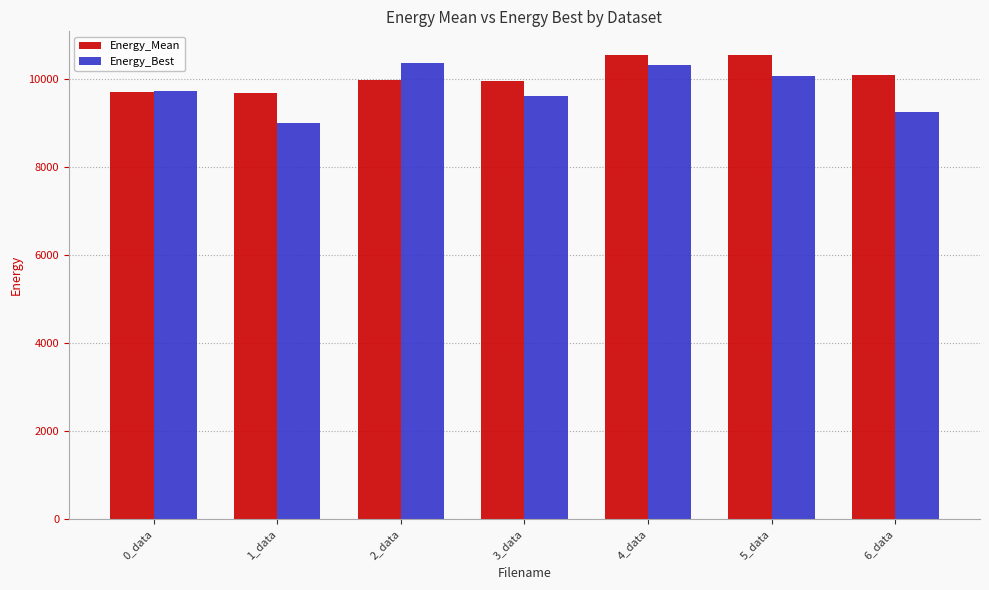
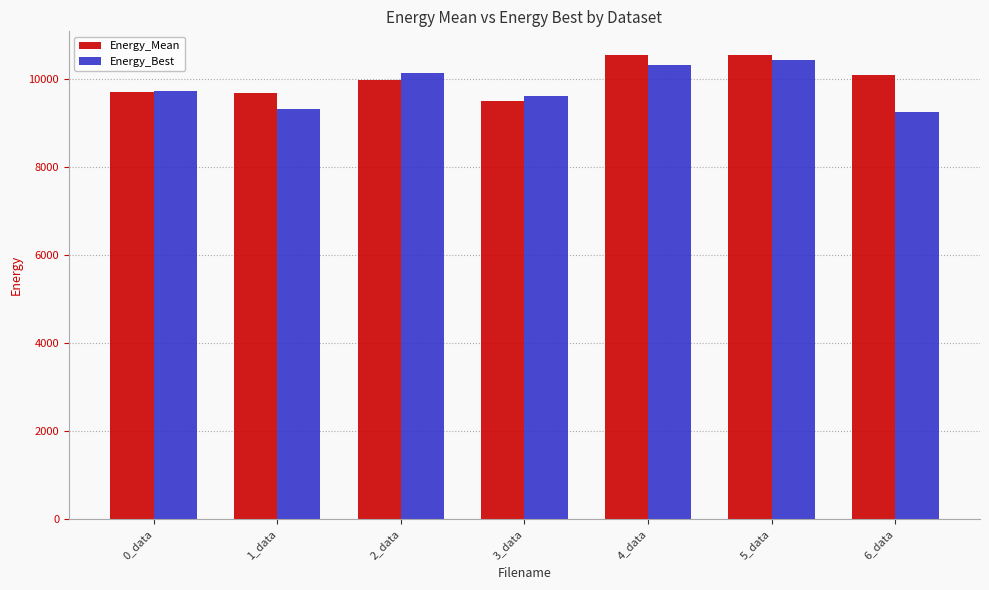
Energy_Best, 1_data: 9000 -> 9300
Energy_Best, 2_data: 10300 -> 10100
Energy_Mean, 3_data: 9900 -> 9500
Energy_Best, 5_data: 10100 -> 10400
